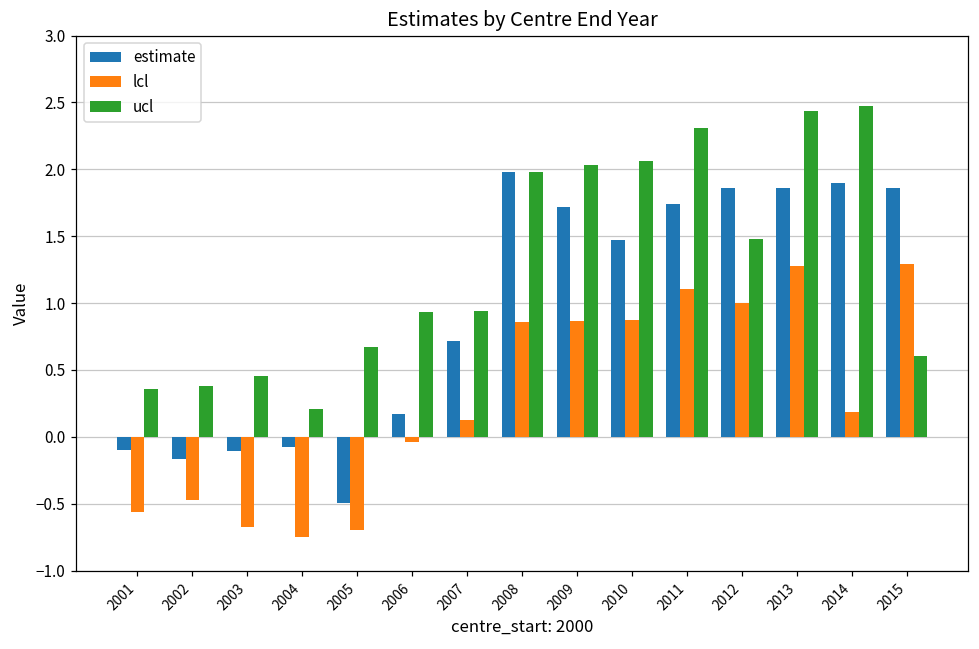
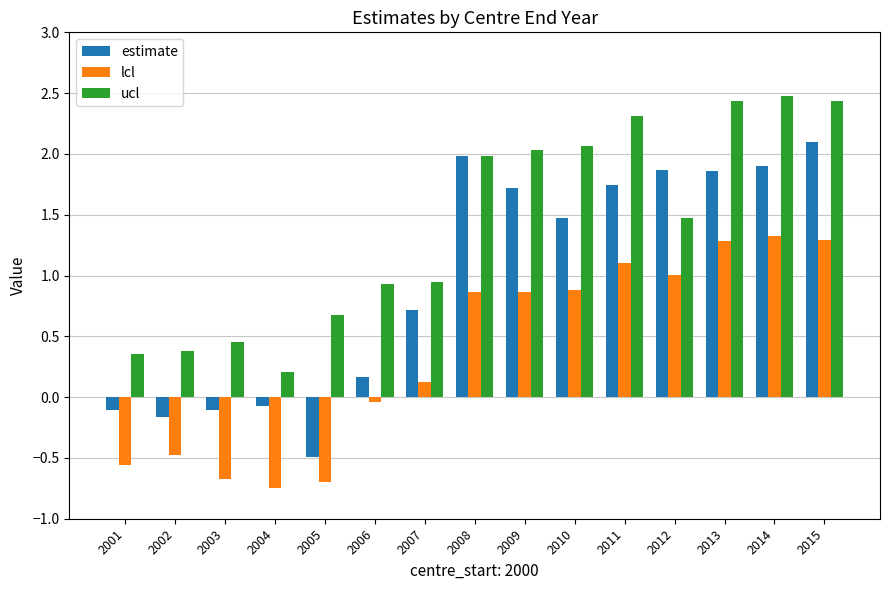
lcl, 2014: 0.19 -> 1.33
estimate, 2015: 1.86 -> 2.10
ucl, 2015: 0.60 -> 2.43
